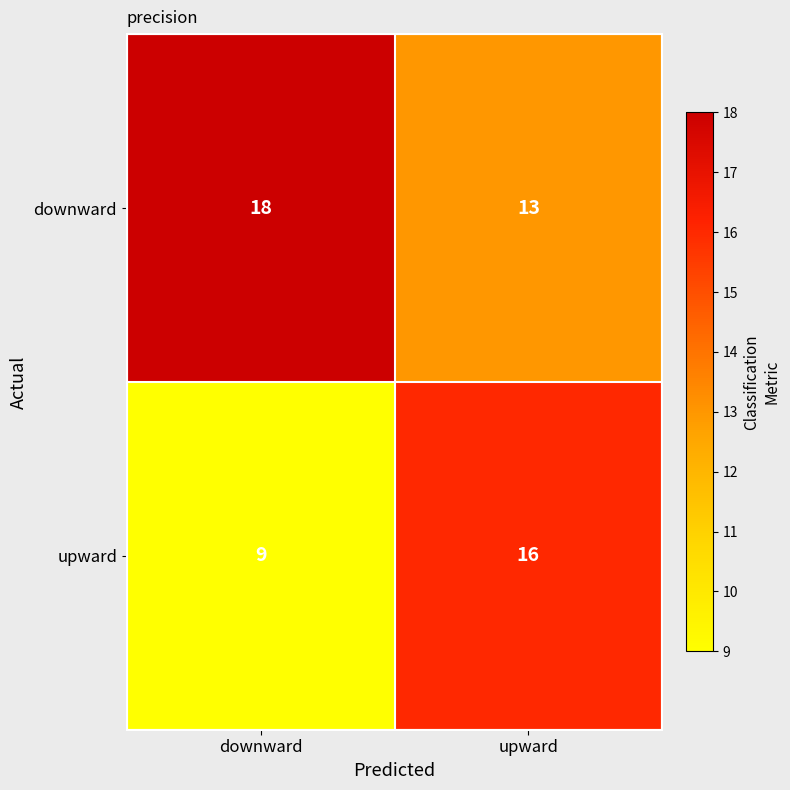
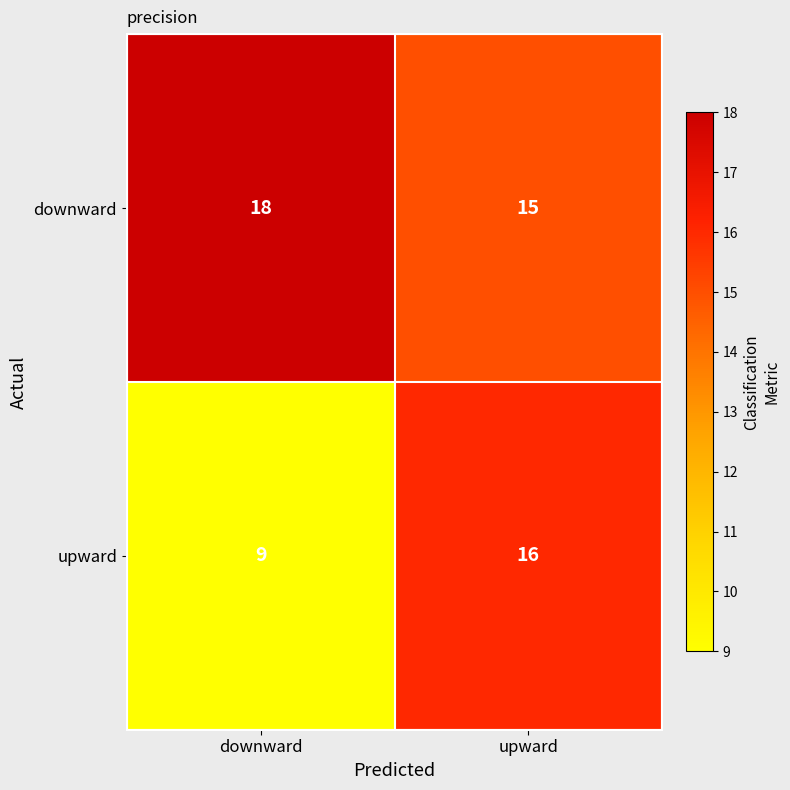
downward, upward: 13 -> 15
